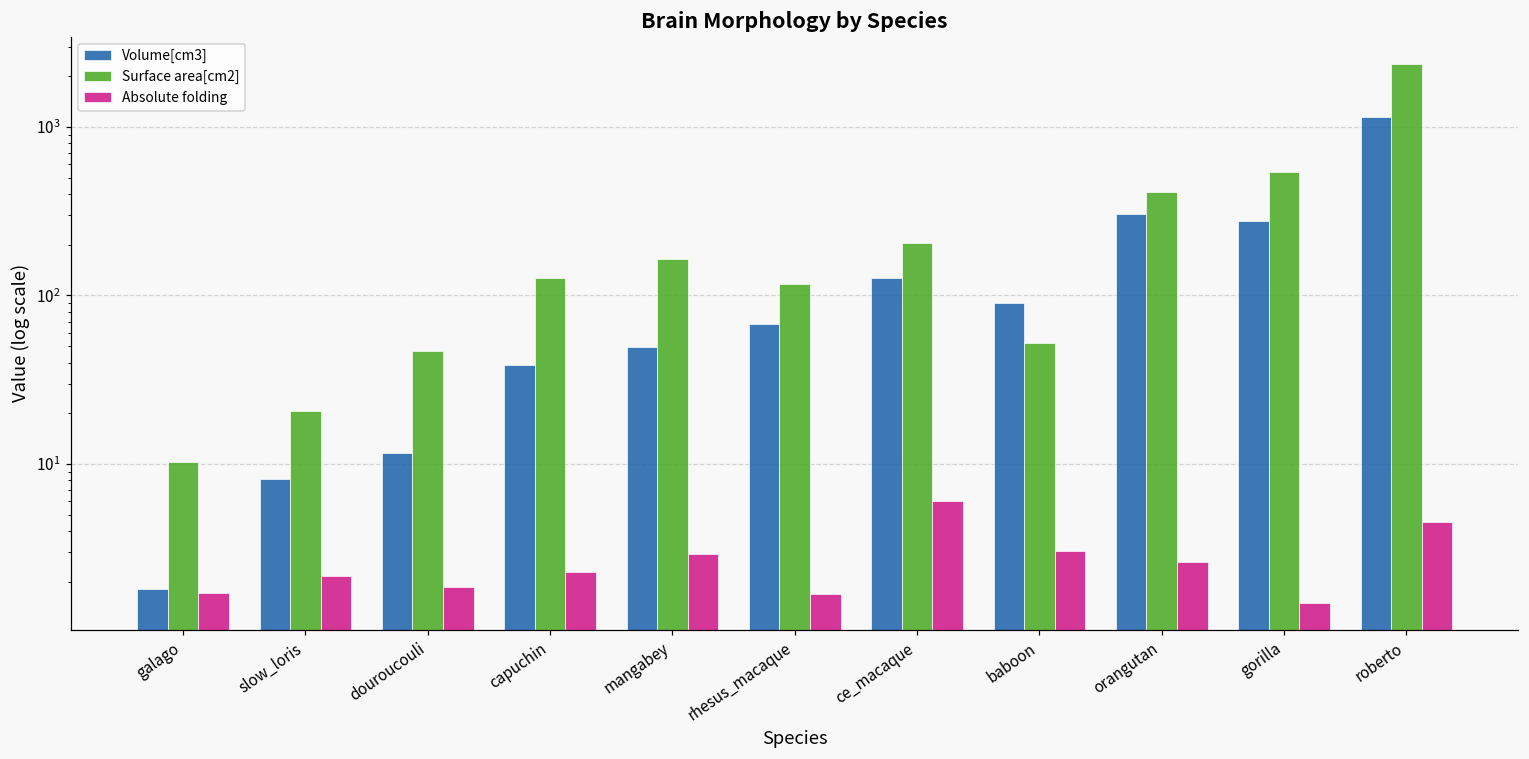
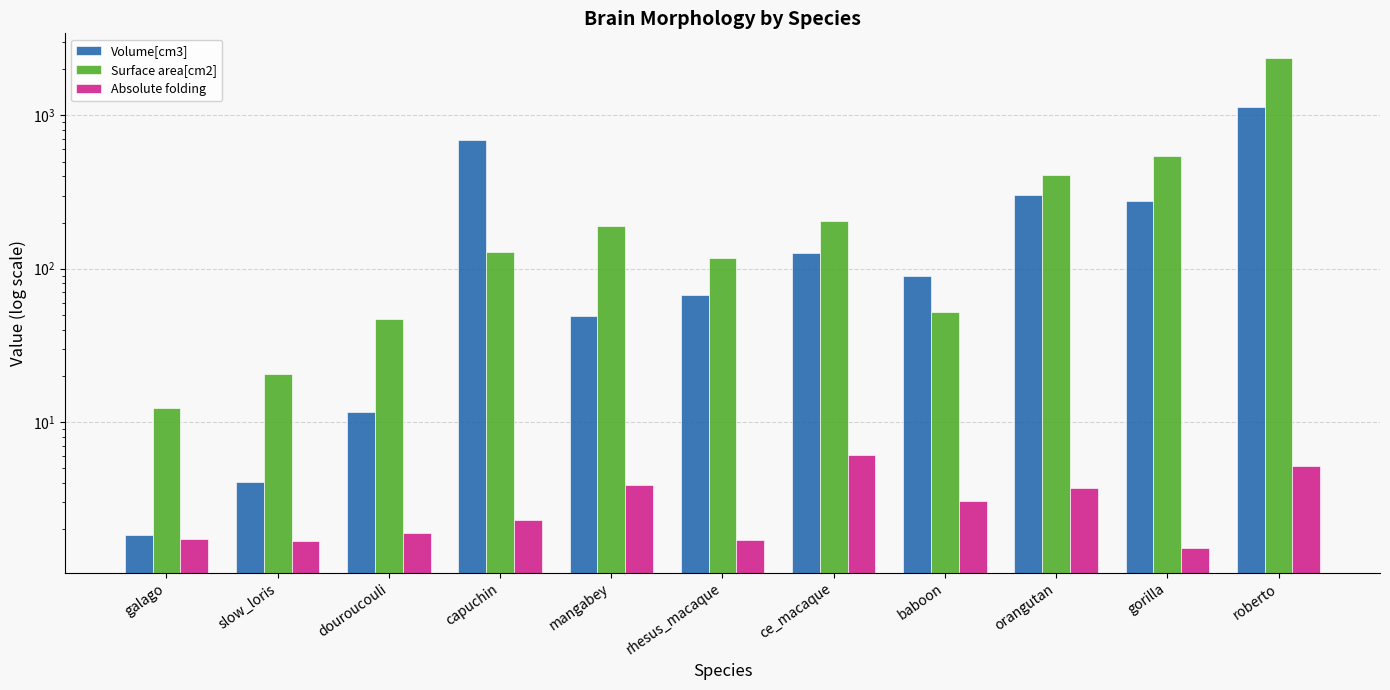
Surface area[cm2], galago: 10 -> 12
Volume[cm3], slow_loris: 8 -> 4.0
Absolute folding, slow_loris: 2.2 -> 1.7
Volume[cm3], capuchin: 39 -> 700
Surface area[cm2], mangabey: 160 -> 190
Absolute folding, mangabey: 2.9 -> 3.8
Absolute folding, orangutan: 2.6 -> 3.7
Absolute folding, roberto: 4.5 -> 5.1
